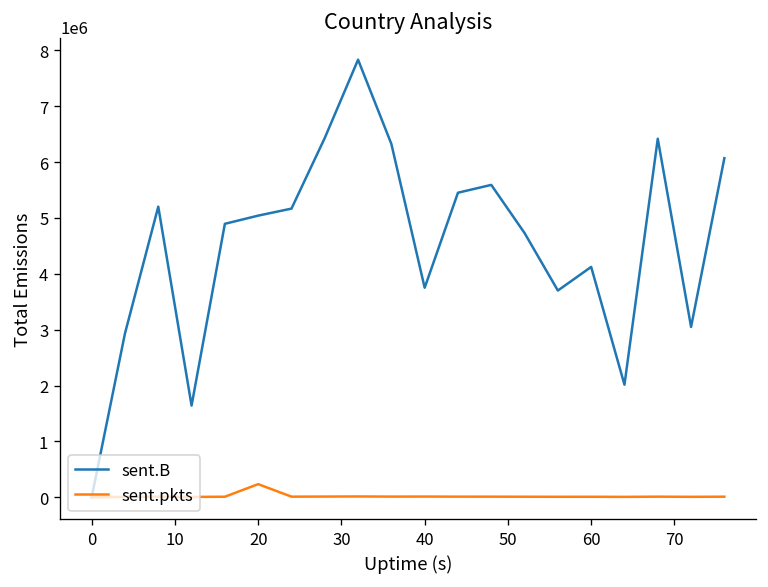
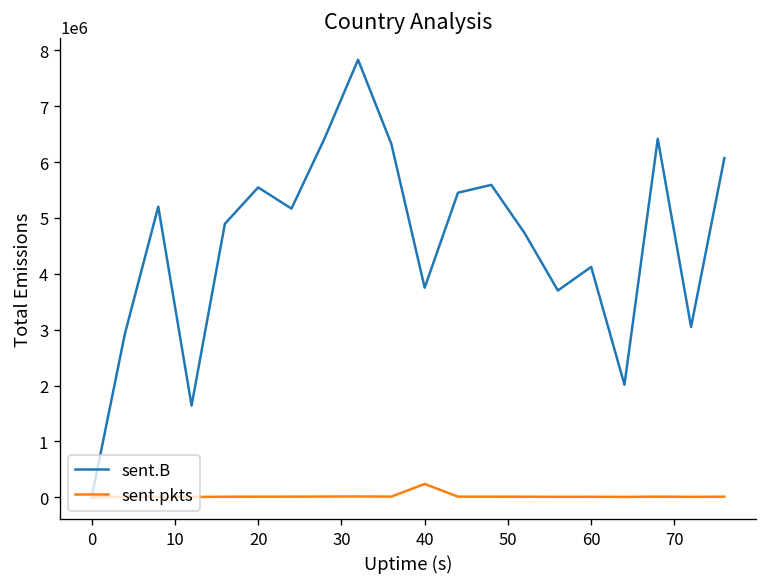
sent.B, 20: 5000000 -> 5500000
sent.pkts, 20: 200000 -> 0
sent.pkts, 40: 0 -> 200000
